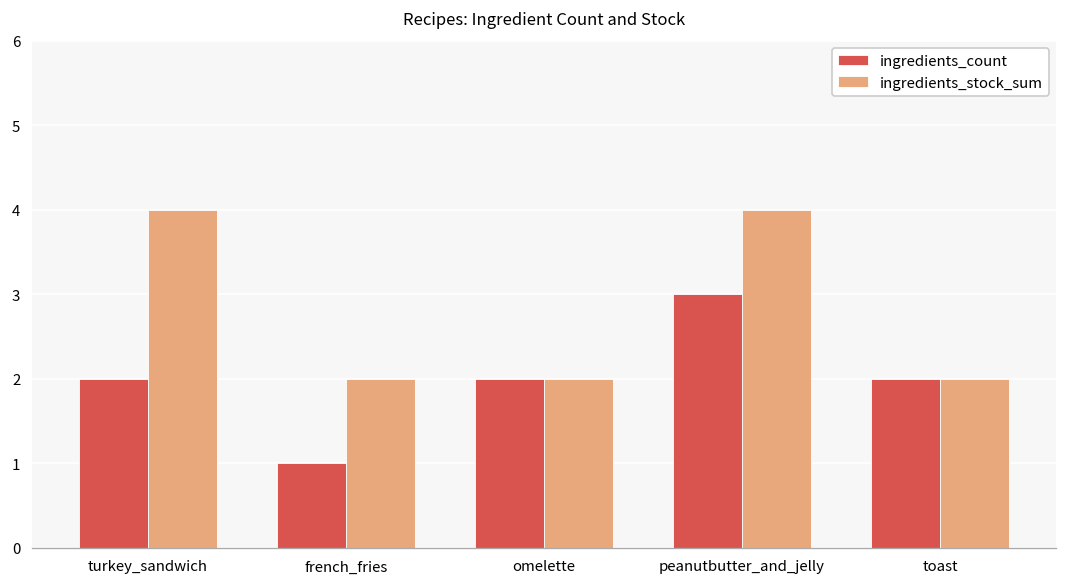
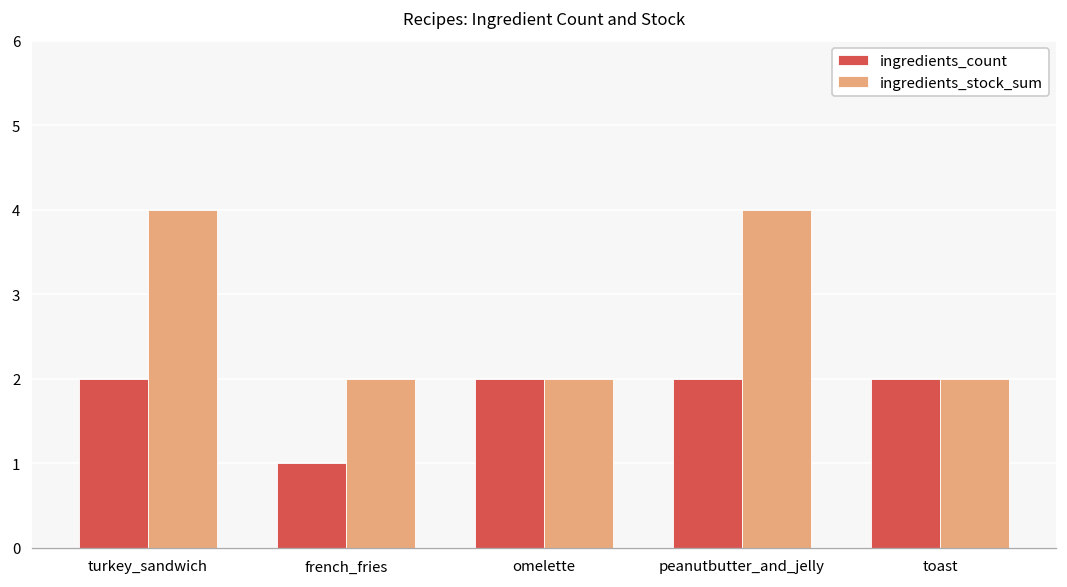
ingredients_count, peanutbutter_and_jelly: 3 -> 2
